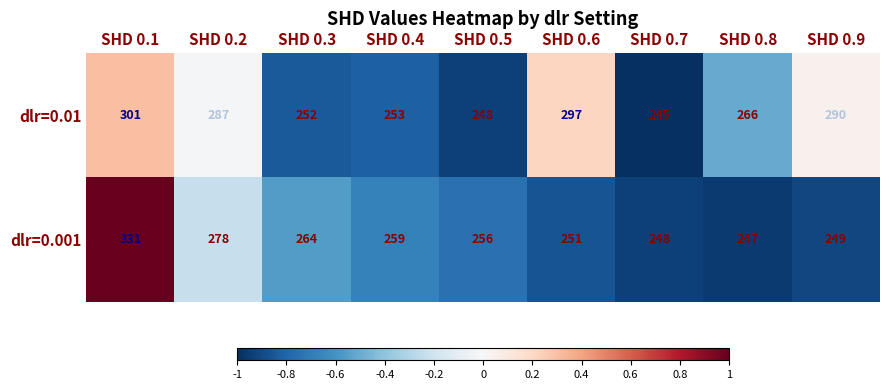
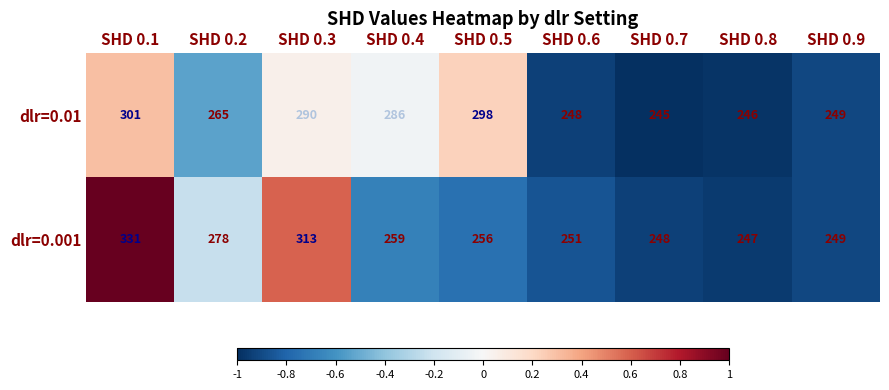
dlr=0.01, SHD 0.2: 287 -> 265
dlr=0.01, SHD 0.3: 252 -> 290
dlr=0.01, SHD 0.4: 253 -> 286
dlr=0.01, SHD 0.5: 248 -> 298
dlr=0.01, SHD 0.6: 297 -> 248
dlr=0.01, SHD 0.8: 266 -> 246
dlr=0.01, SHD 0.9: 290 -> 249
dlr=0.001, SHD 0.3: 264 -> 313
